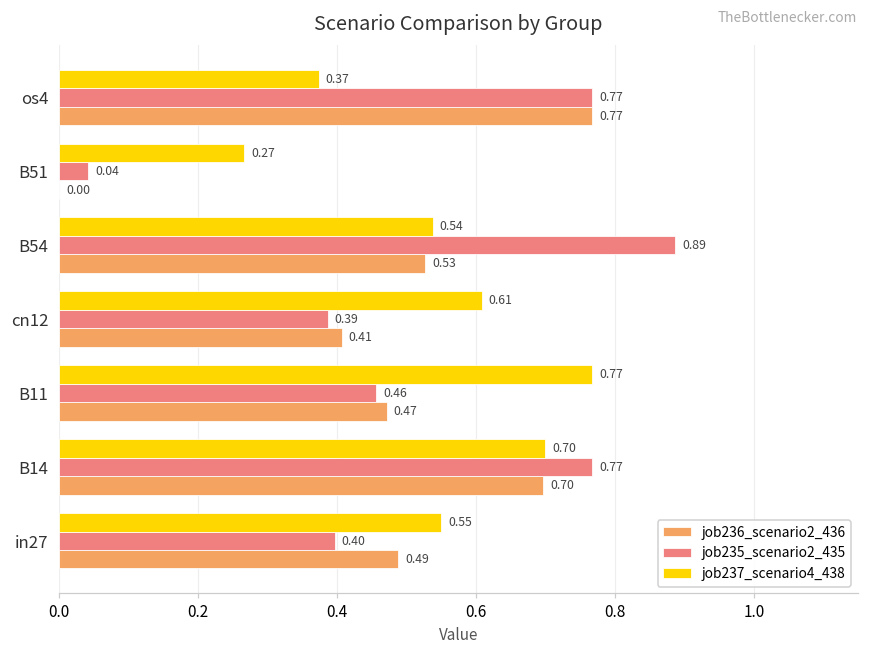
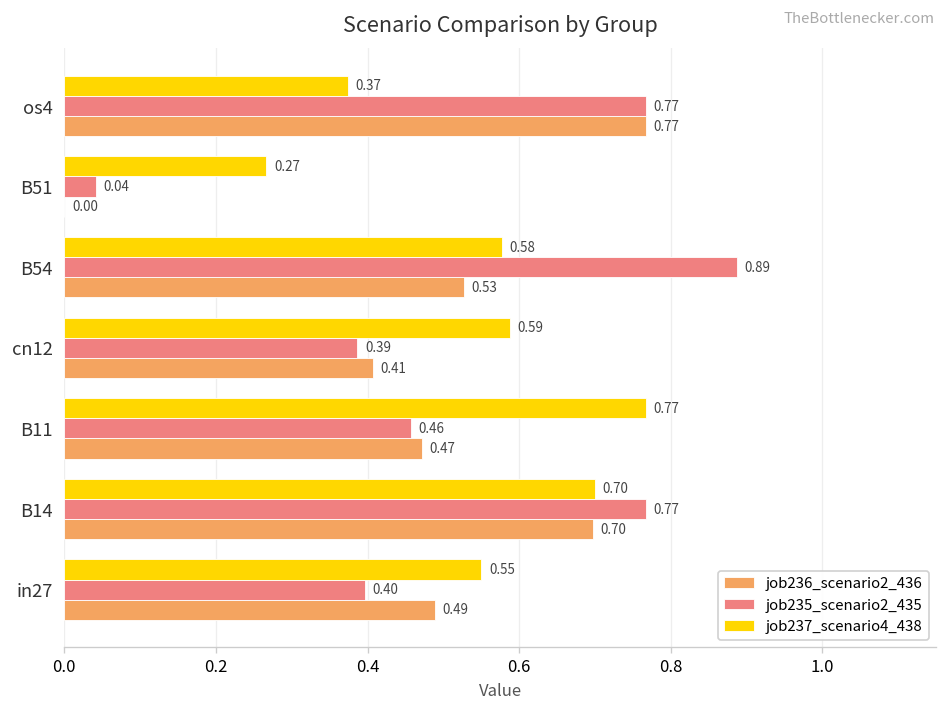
job237_scenario4_438, B54: 0.54 -> 0.58
job237_scenario4_438, cn12: 0.61 -> 0.59
